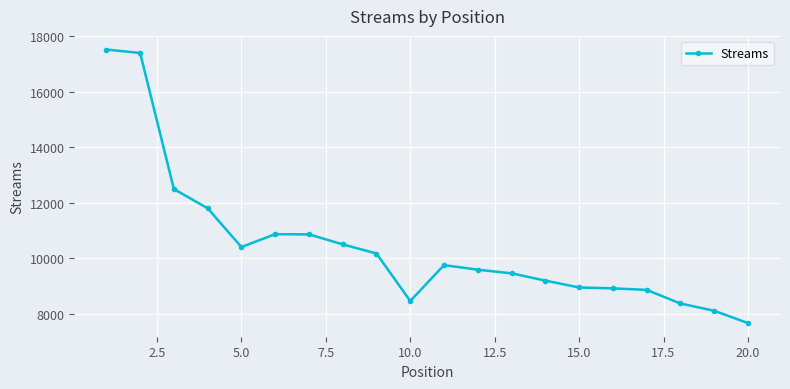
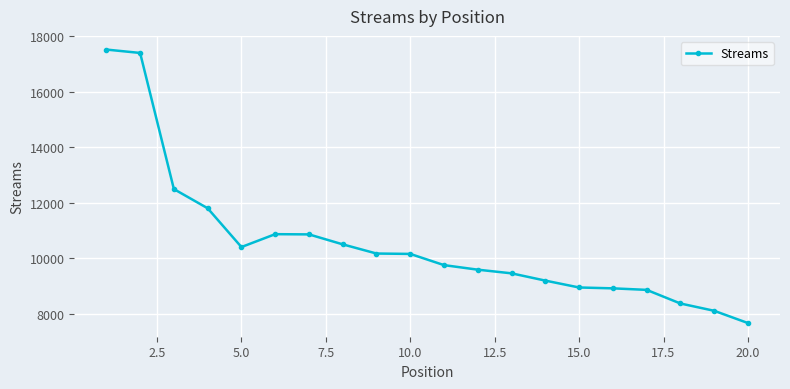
10.0: 8500 -> 10200
